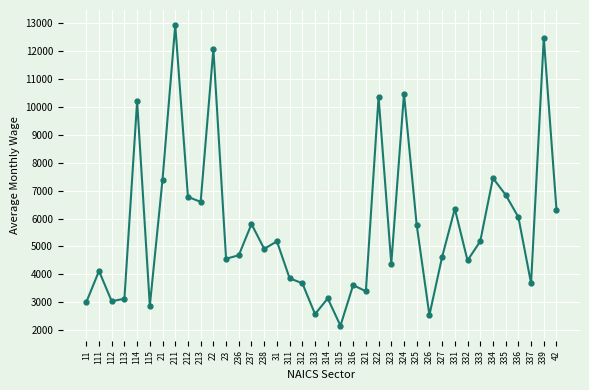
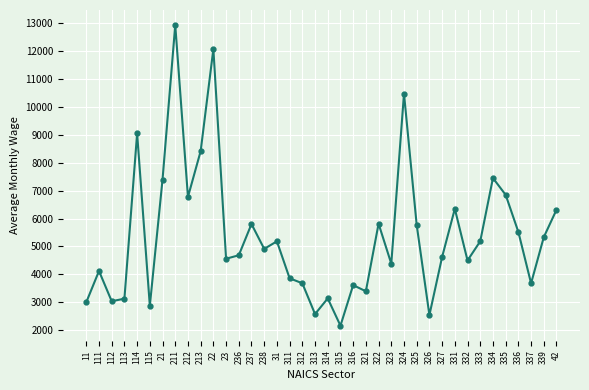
114: 10200 -> 9000
213: 6600 -> 8400
322: 10400 -> 5800
336: 6100 -> 5500
339: 12500 -> 5300
